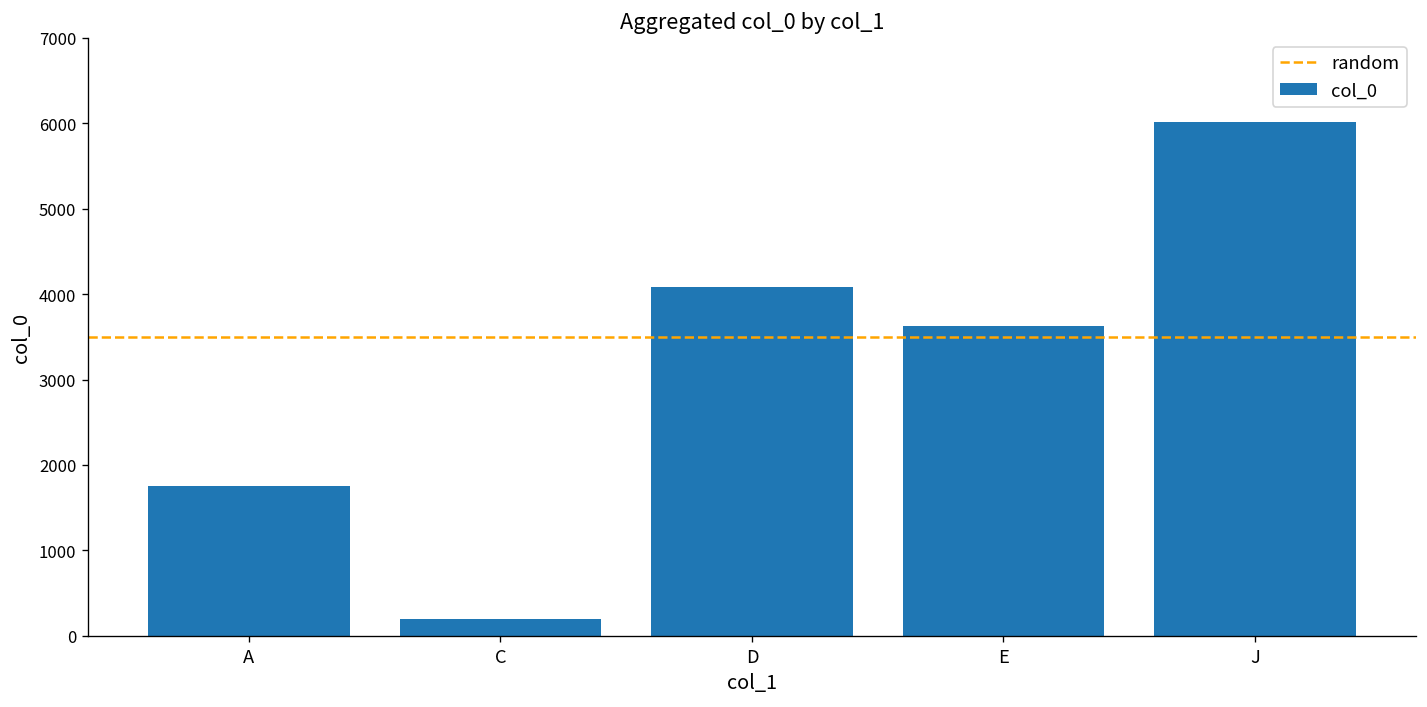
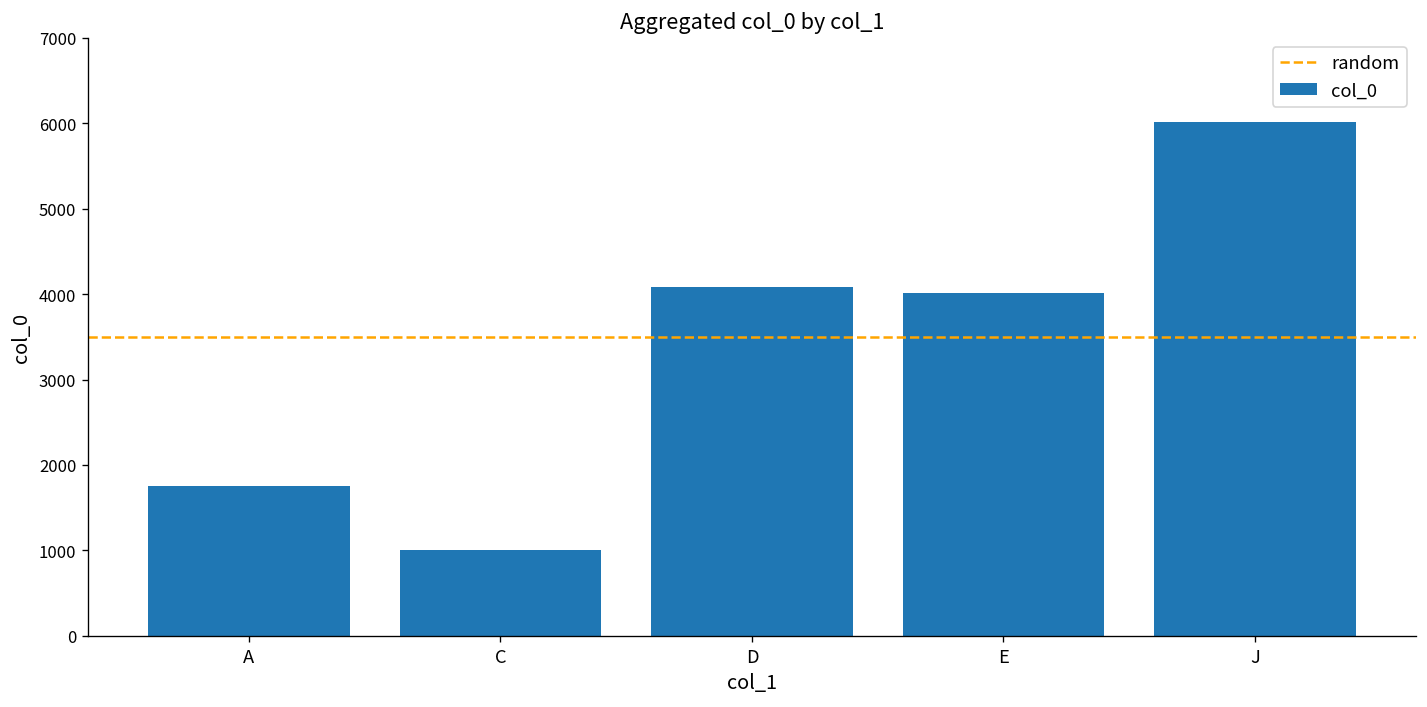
C: 200 -> 1000
E: 3600 -> 4000
